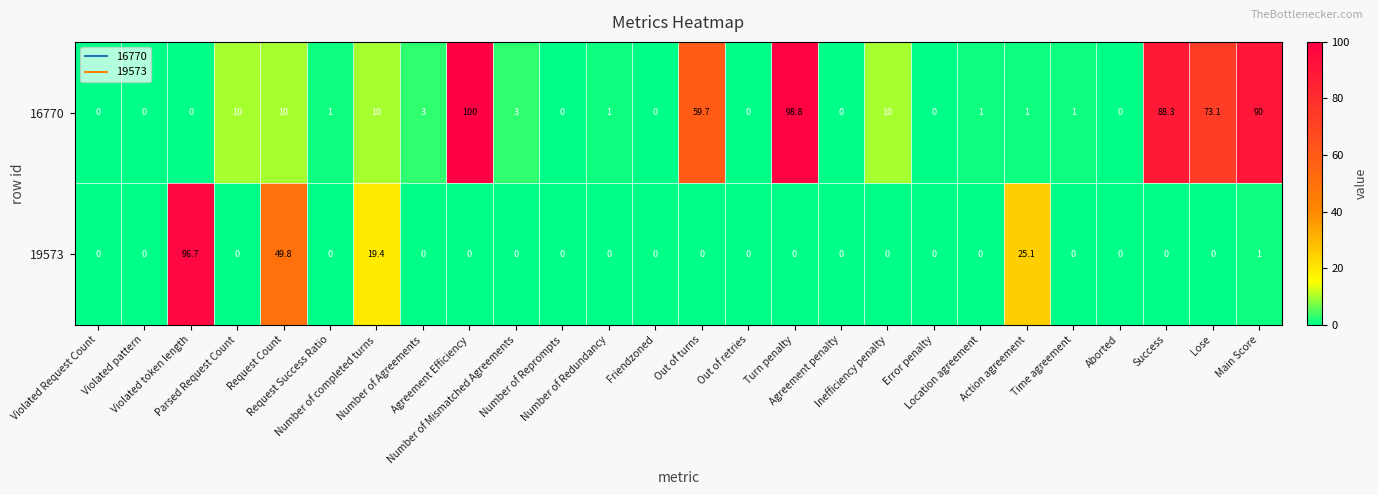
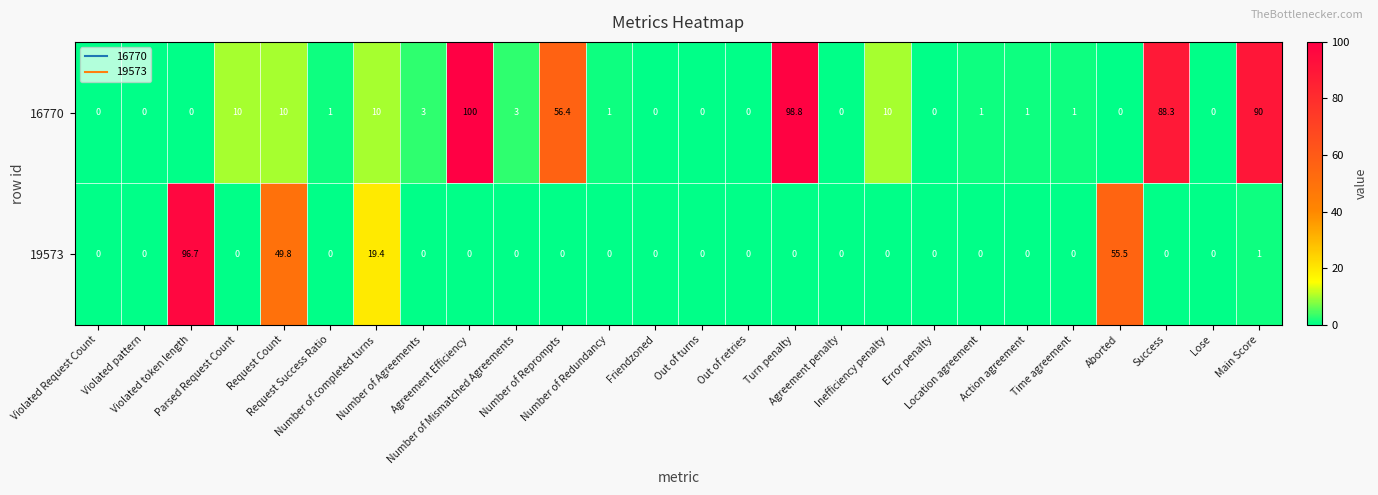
16770, Number of Reprompts: 0 -> 56.4
16770, Out of turns: 59.7 -> 0
16770, Lose: 73.1 -> 0
19573, Action agreement: 25.1 -> 0
19573, Aborted: 0 -> 55.5
